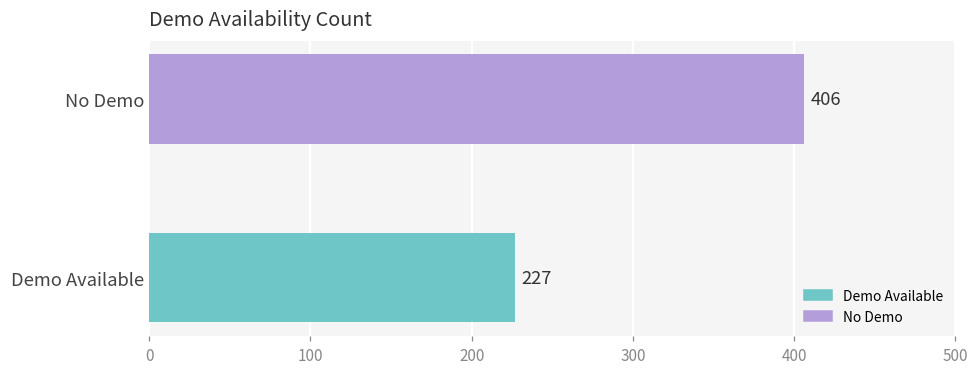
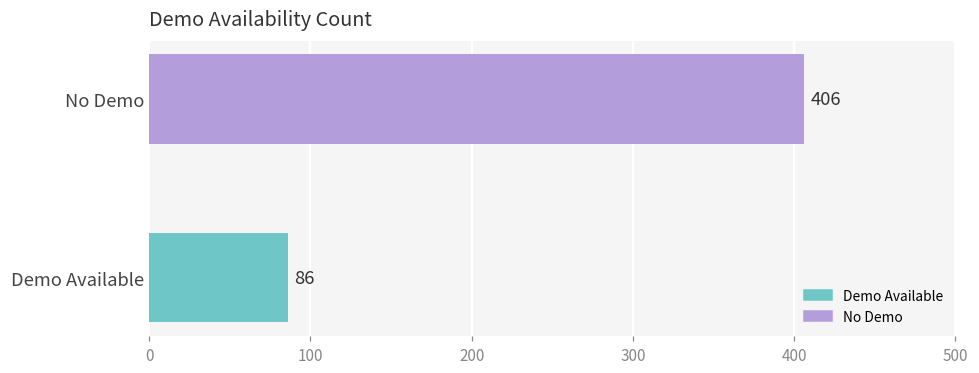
Demo Available: 227 -> 86
